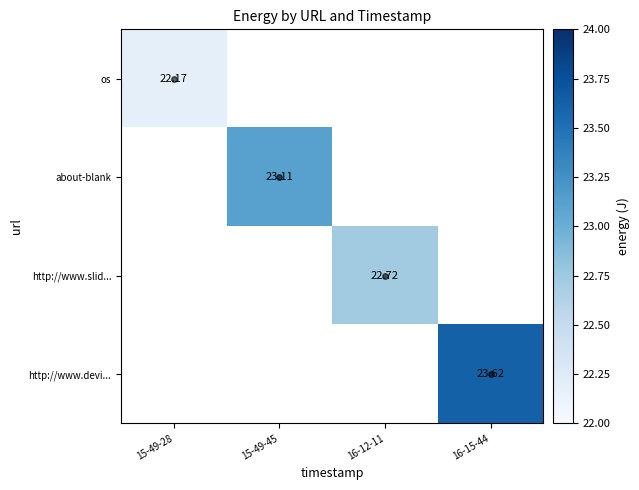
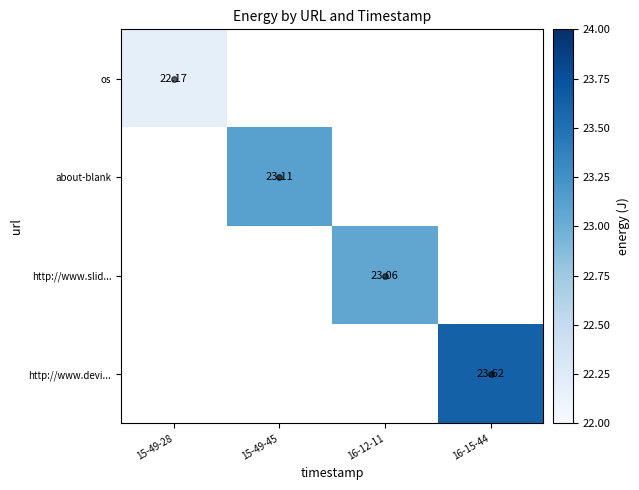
http://www.slid..., 16-12-11: 22.72 -> 23.06
